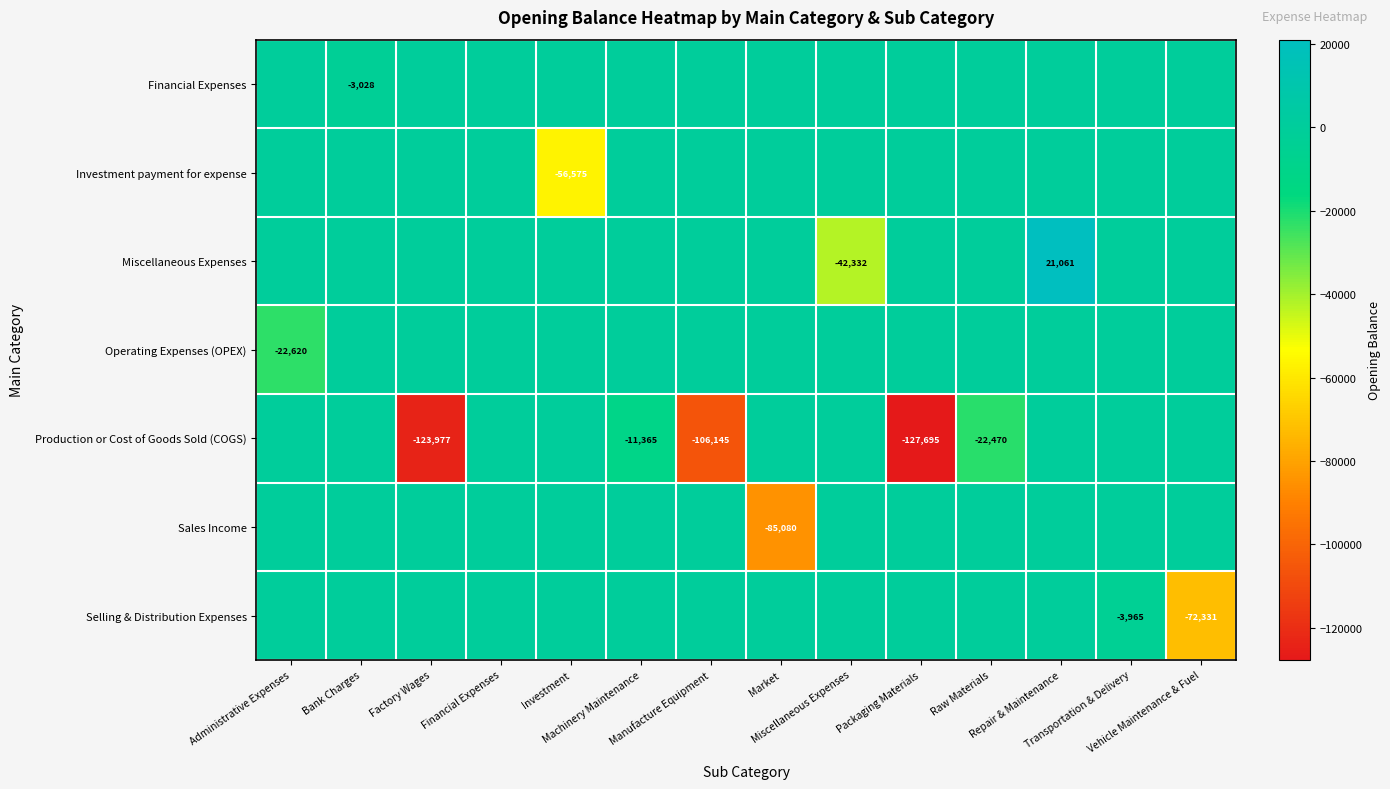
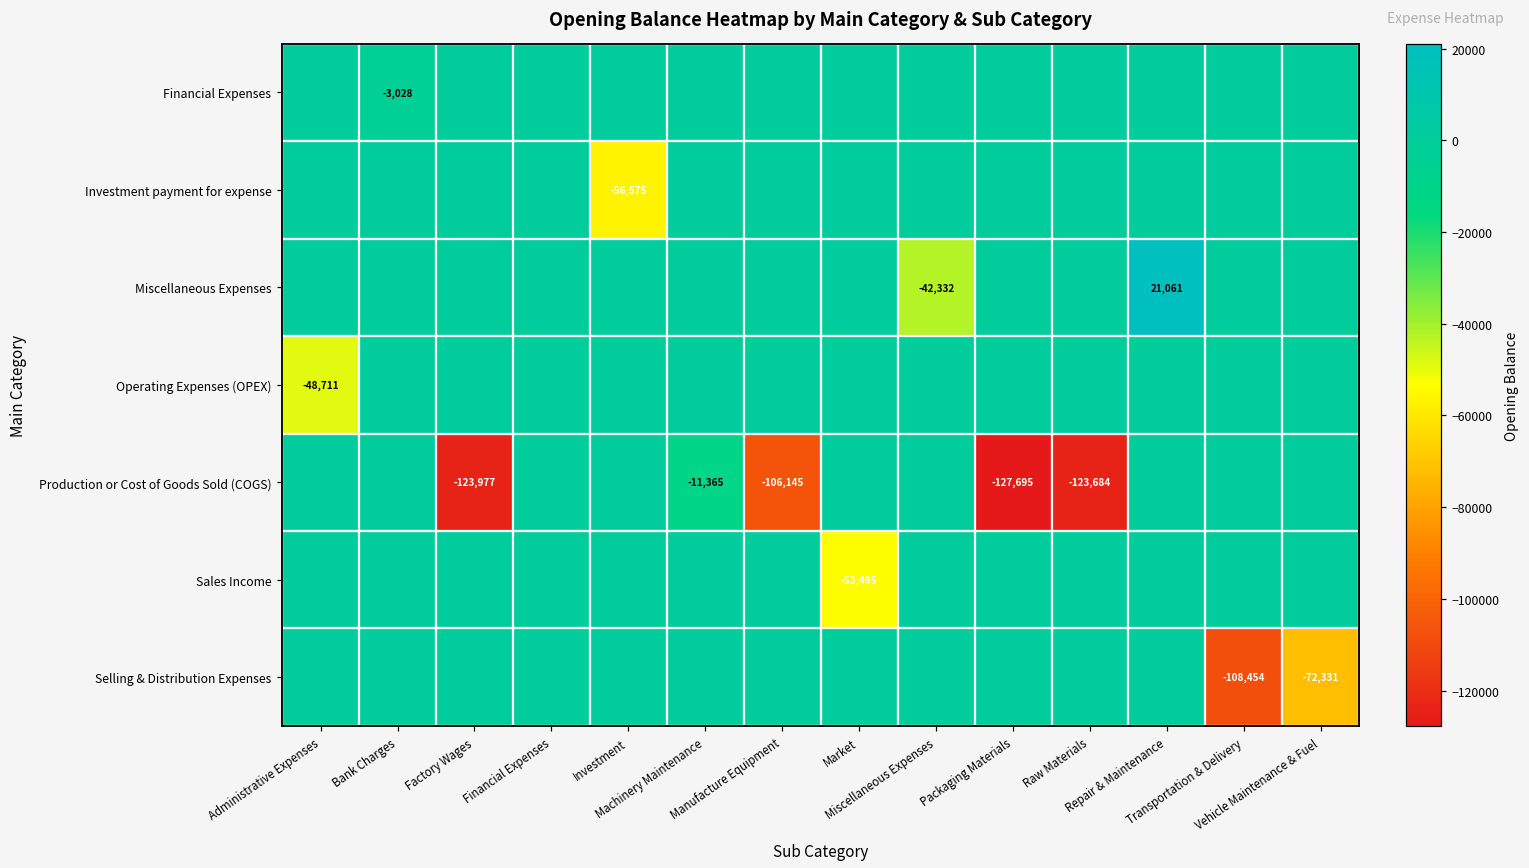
Operating Expenses (OPEX), Administrative Expenses: -22,620 -> -48,711
Production or Cost of Goods Sold (COGS), Raw Materials: -22,470 -> -123,684
Sales Income, Market: -85,080 -> -53,495
Selling & Distribution Expenses, Transportation & Delivery: -3,965 -> -108,454
